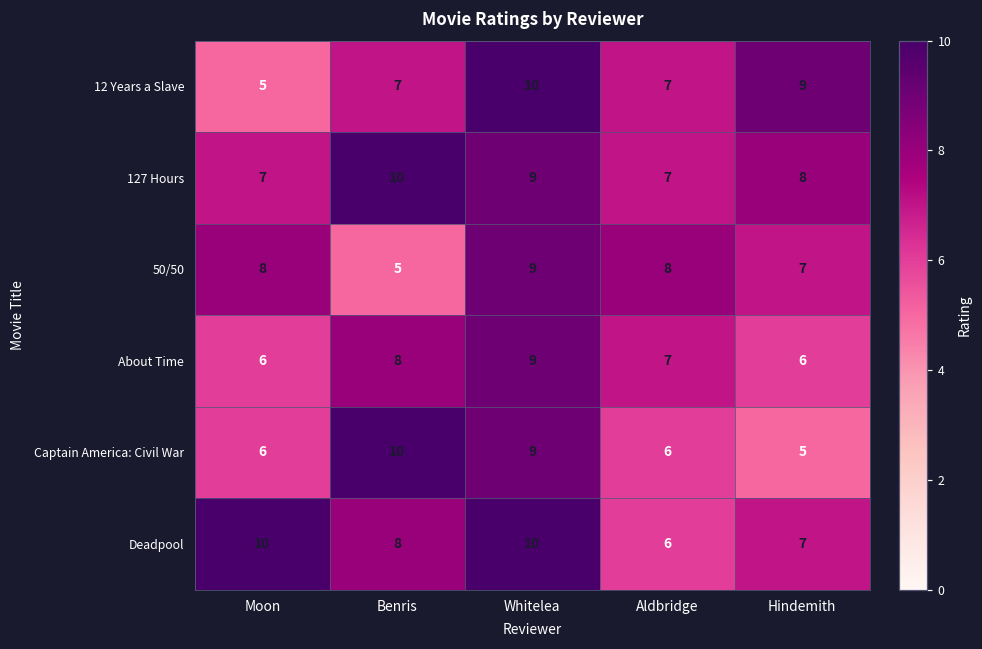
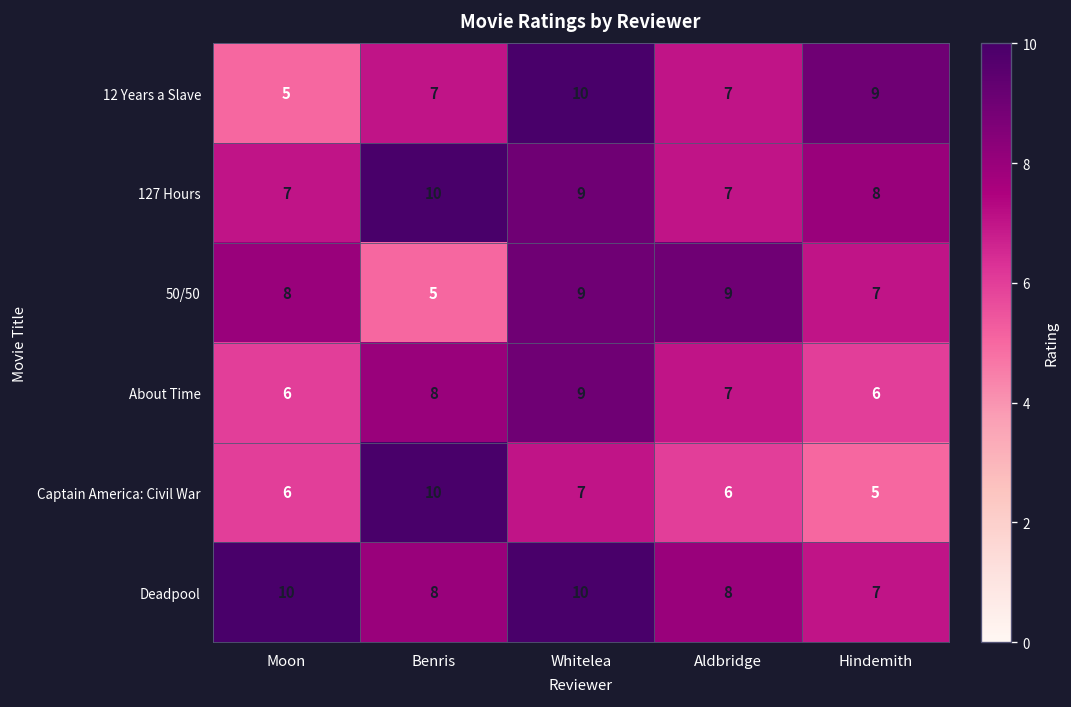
50/50, Aldbridge: 8 -> 9
Captain America: Civil War, Whitelea: 9 -> 7
Deadpool, Aldbridge: 6 -> 8
